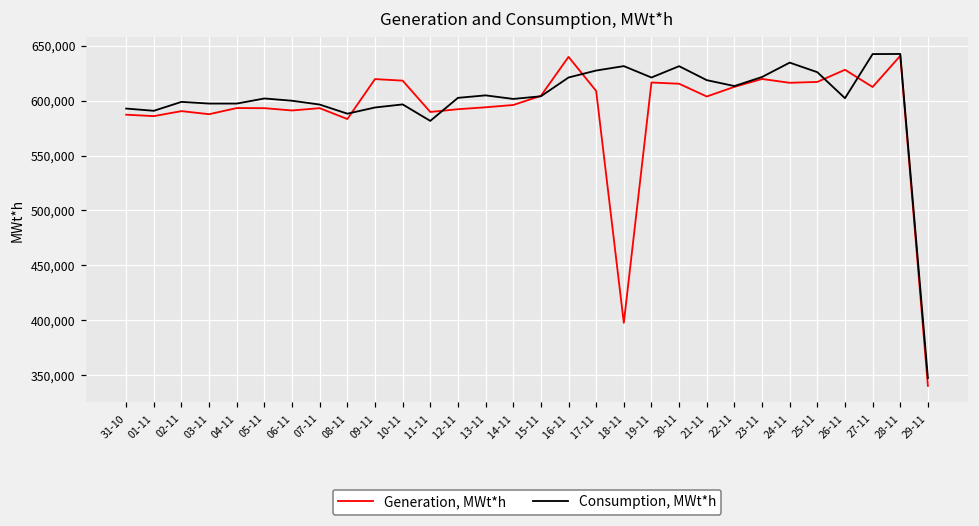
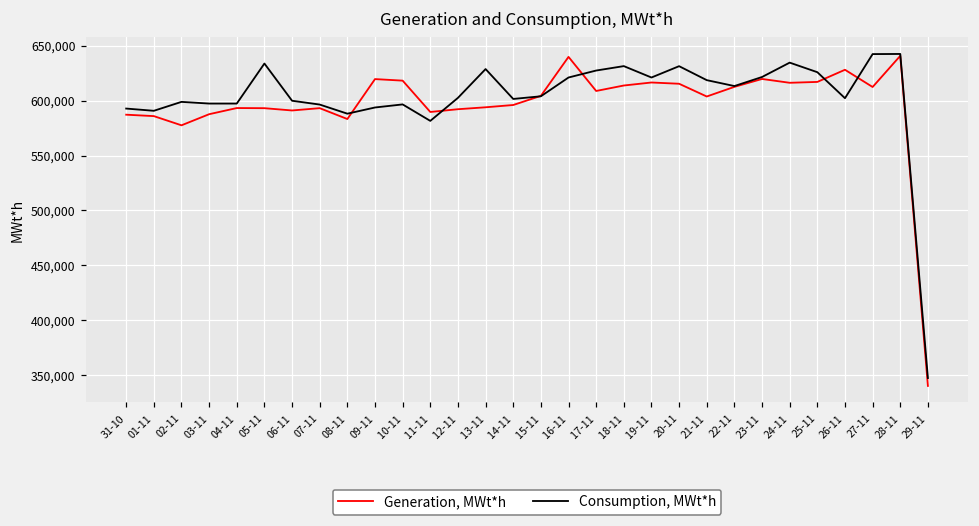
Generation, MWt*h, 02-11: 590,000 -> 580,000
Consumption, MWt*h, 05-11: 600,000 -> 630,000
Consumption, MWt*h, 13-11: 600,000 -> 630,000
Generation, MWt*h, 18-11: 400,000 -> 610,000
